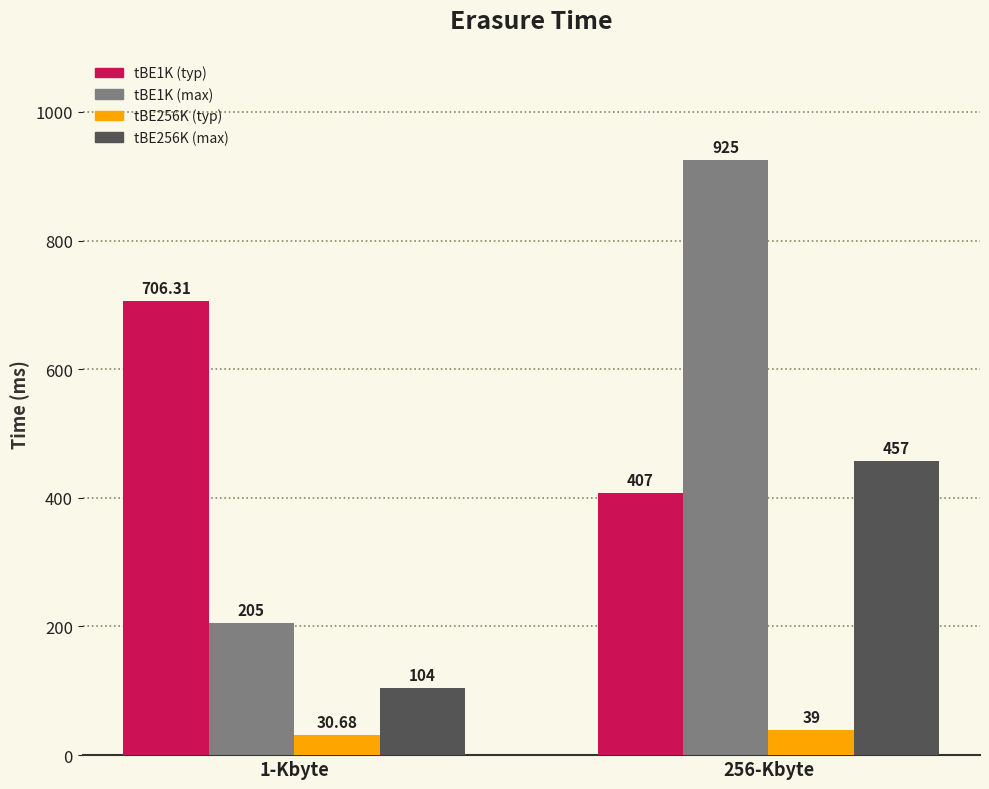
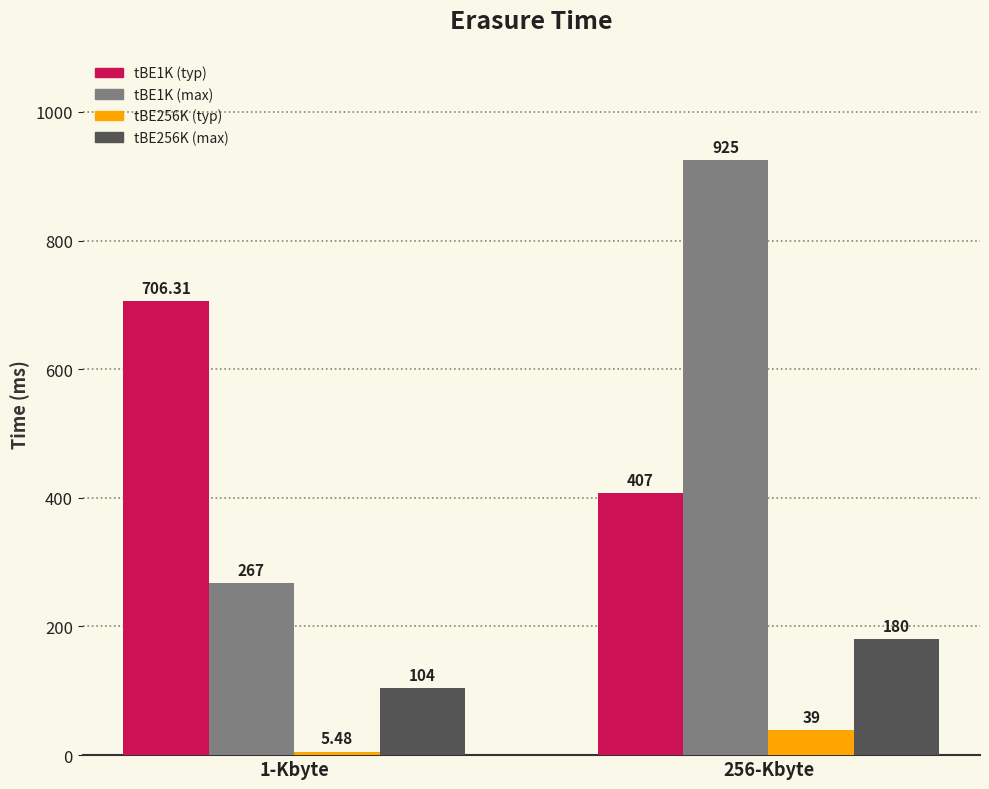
tBE1K (max), 1-Kbyte: 205 -> 267
tBE256K (typ), 1-Kbyte: 30.68 -> 5.48
tBE256K (max), 256-Kbyte: 457 -> 180
